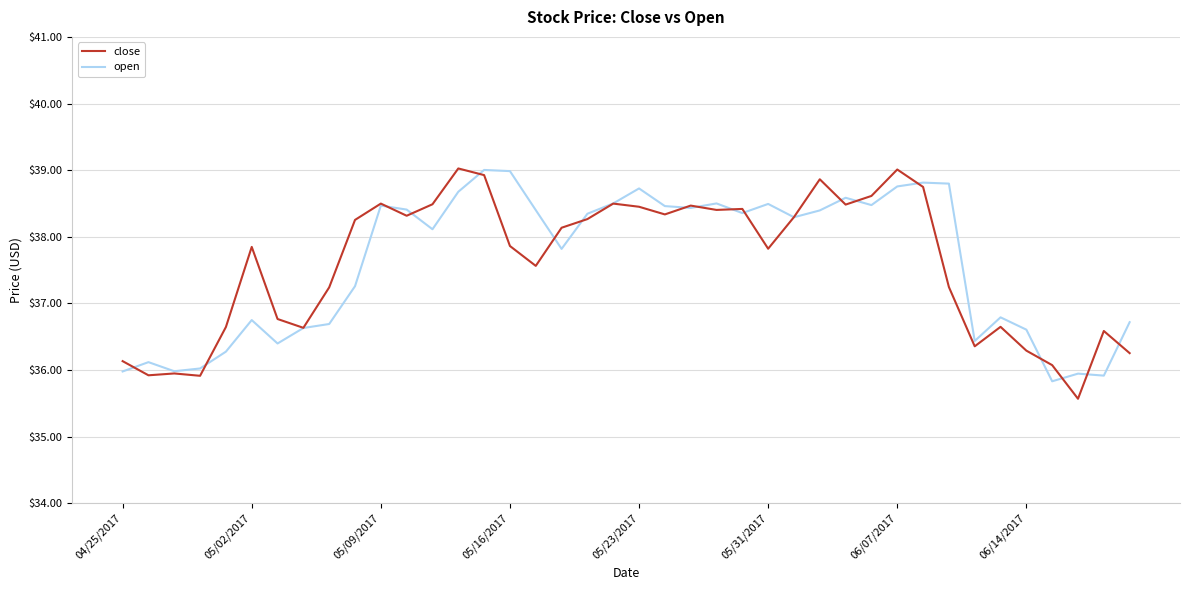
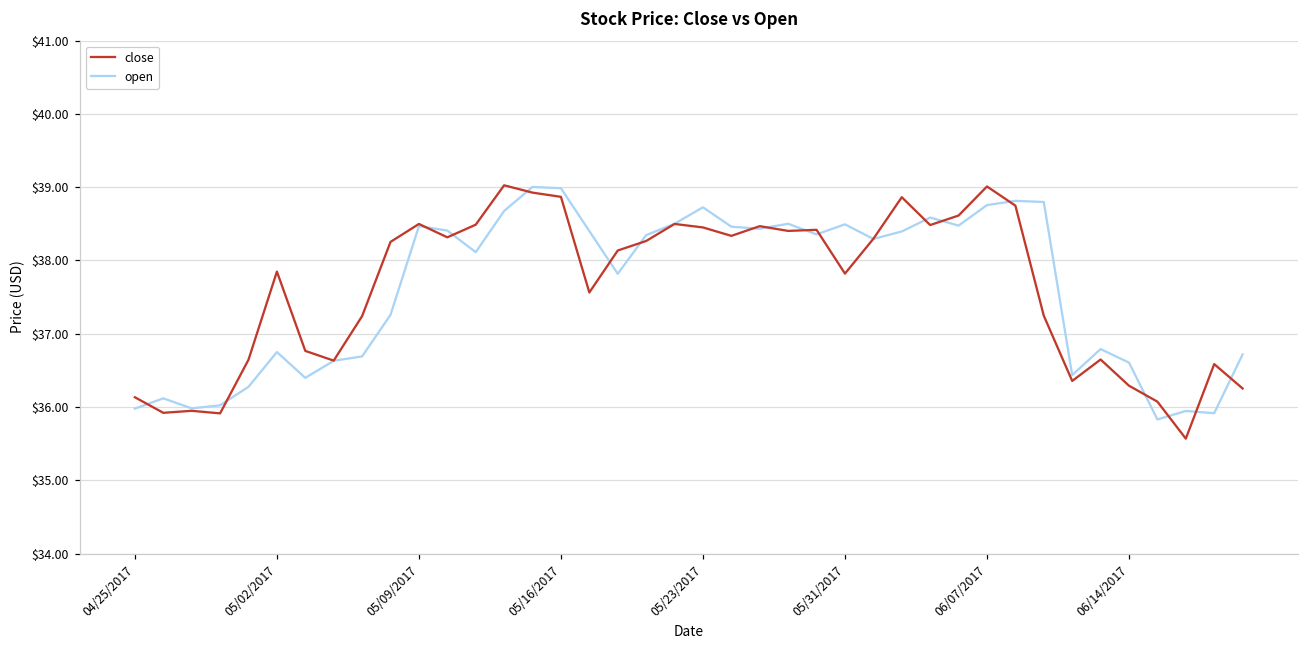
close, 05/16/2017: $37.9 -> $38.9
